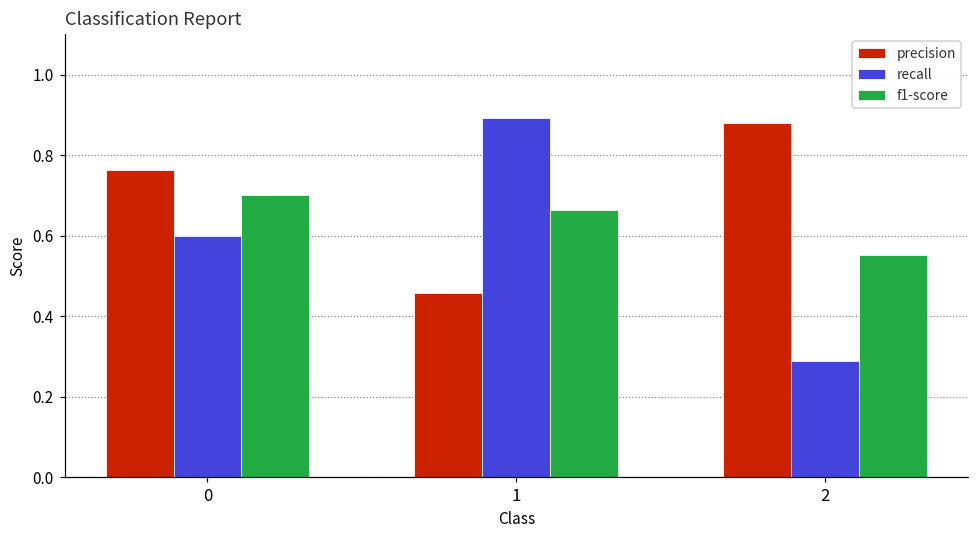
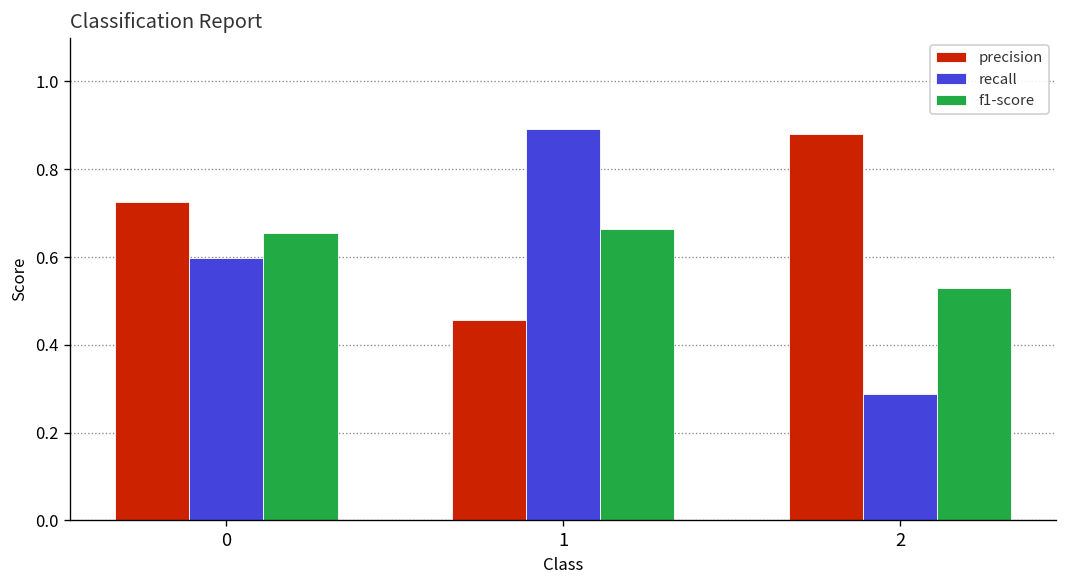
precision, 0: 0.76 -> 0.73
f1-score, 0: 0.70 -> 0.66
f1-score, 2: 0.55 -> 0.53
